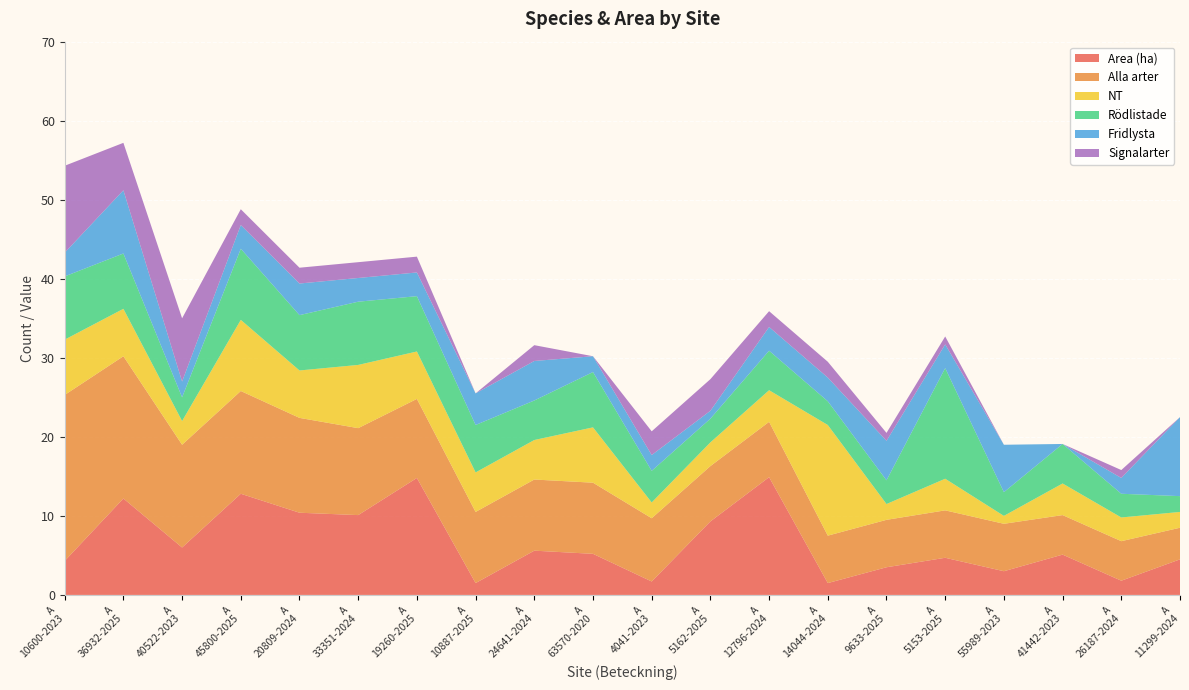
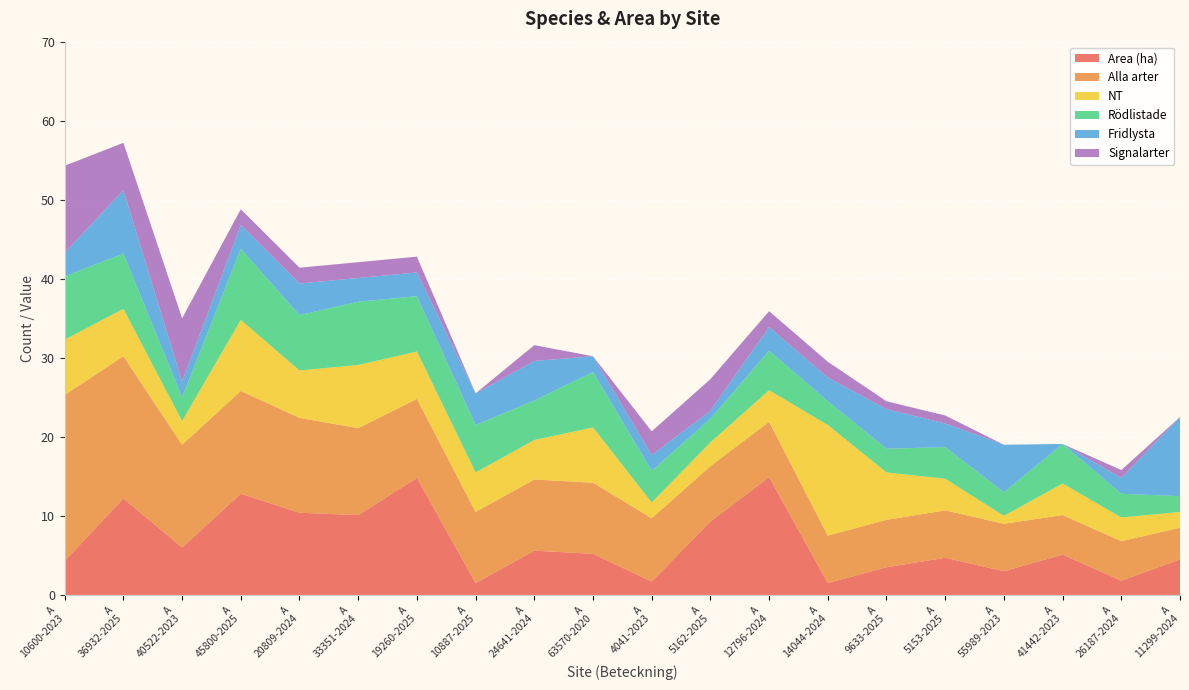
NT, A 9633-2025: 2 -> 6
Rödlistade, A 5153-2025: 14 -> 4
